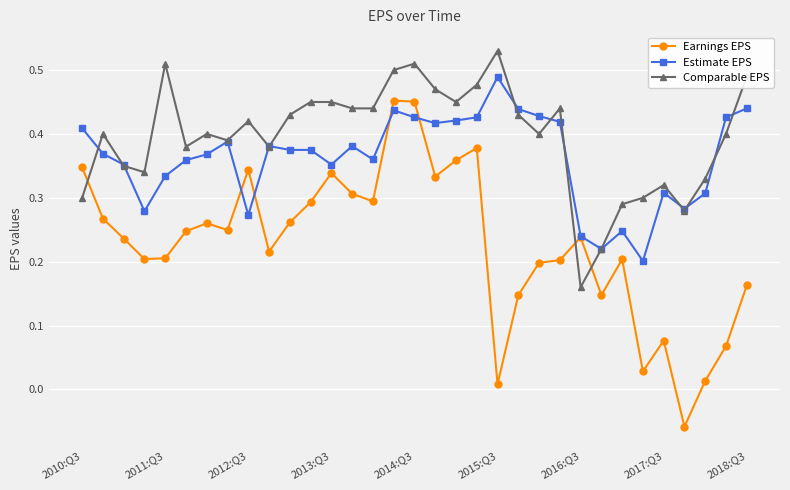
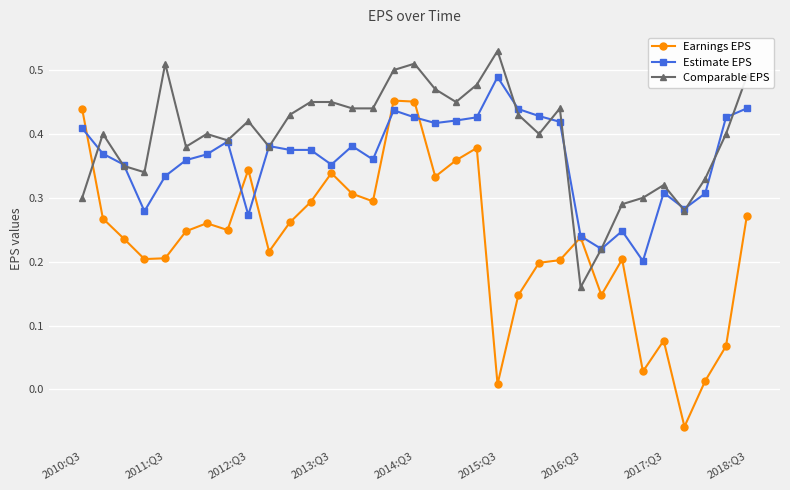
Earnings EPS, 2010:Q3: 0.35 -> 0.44
Earnings EPS, 2018:Q3: 0.16 -> 0.27
